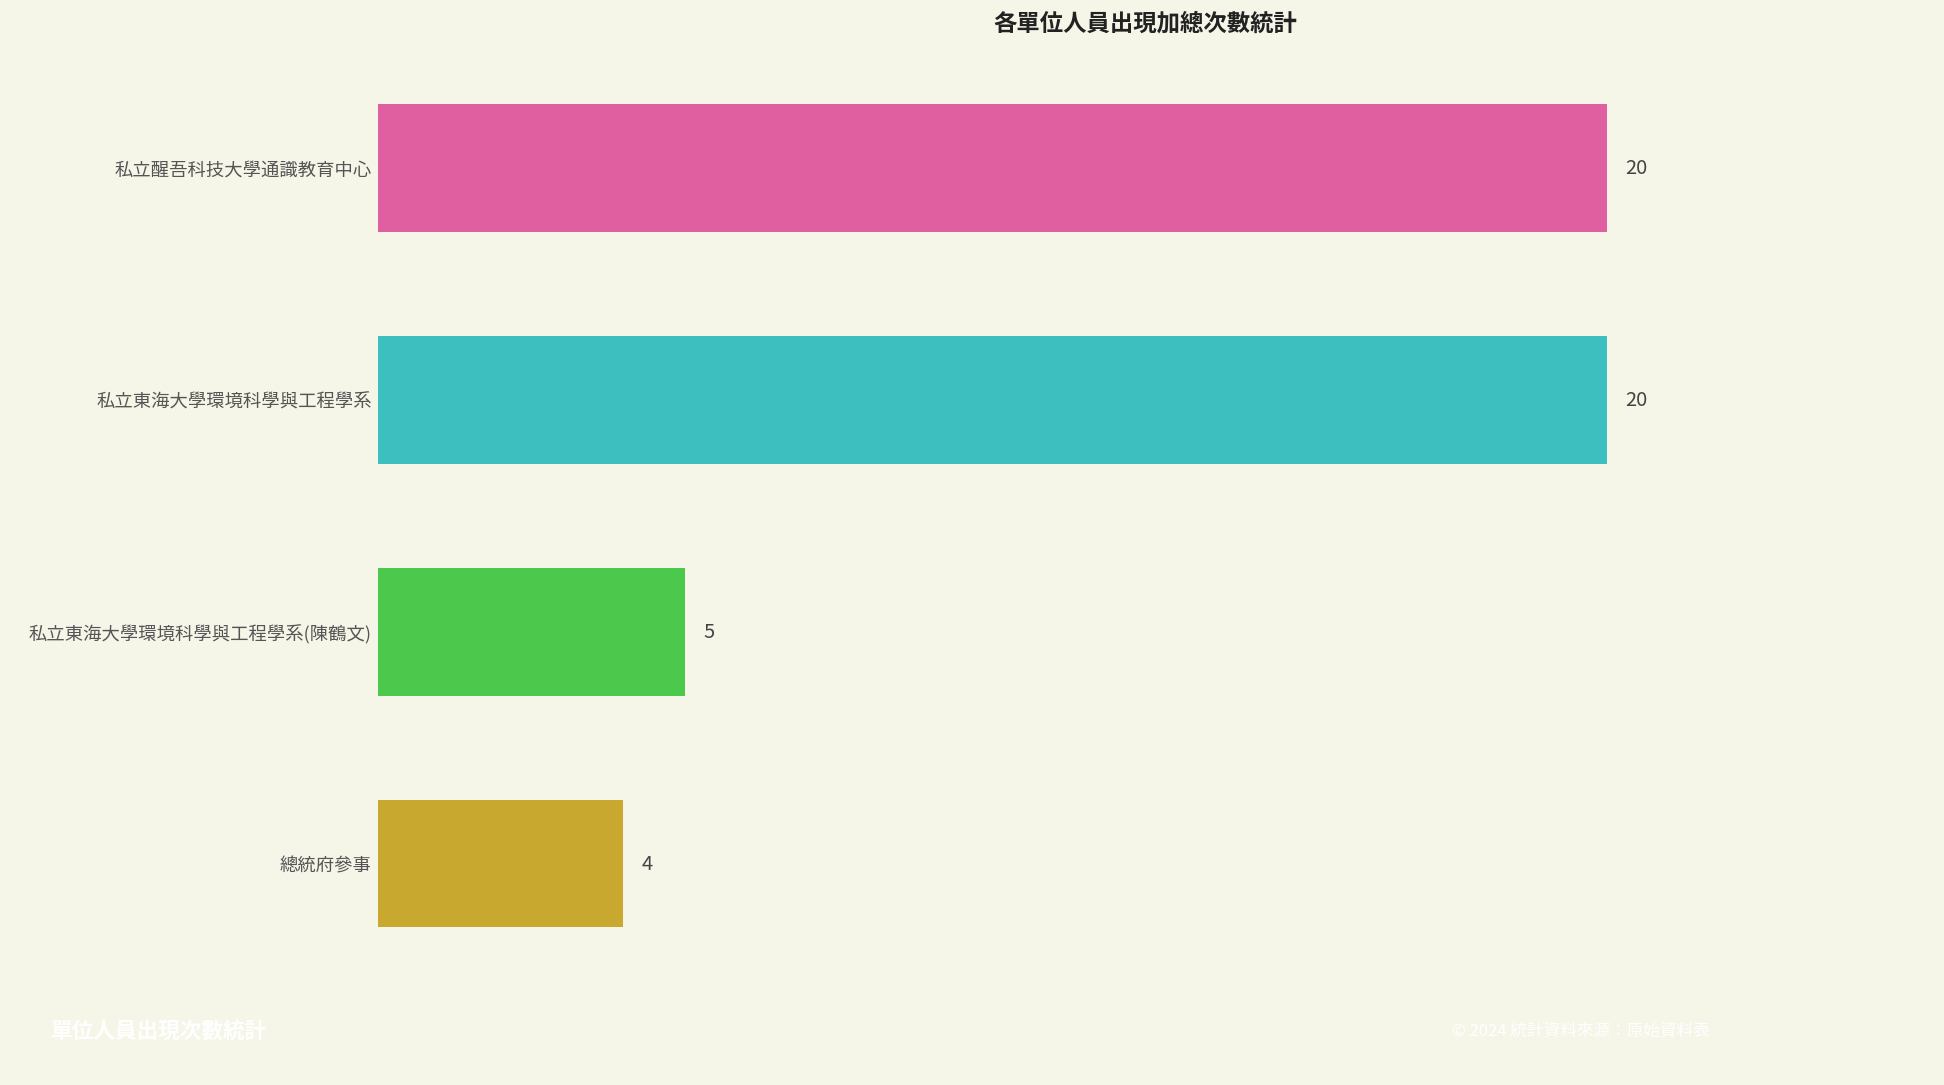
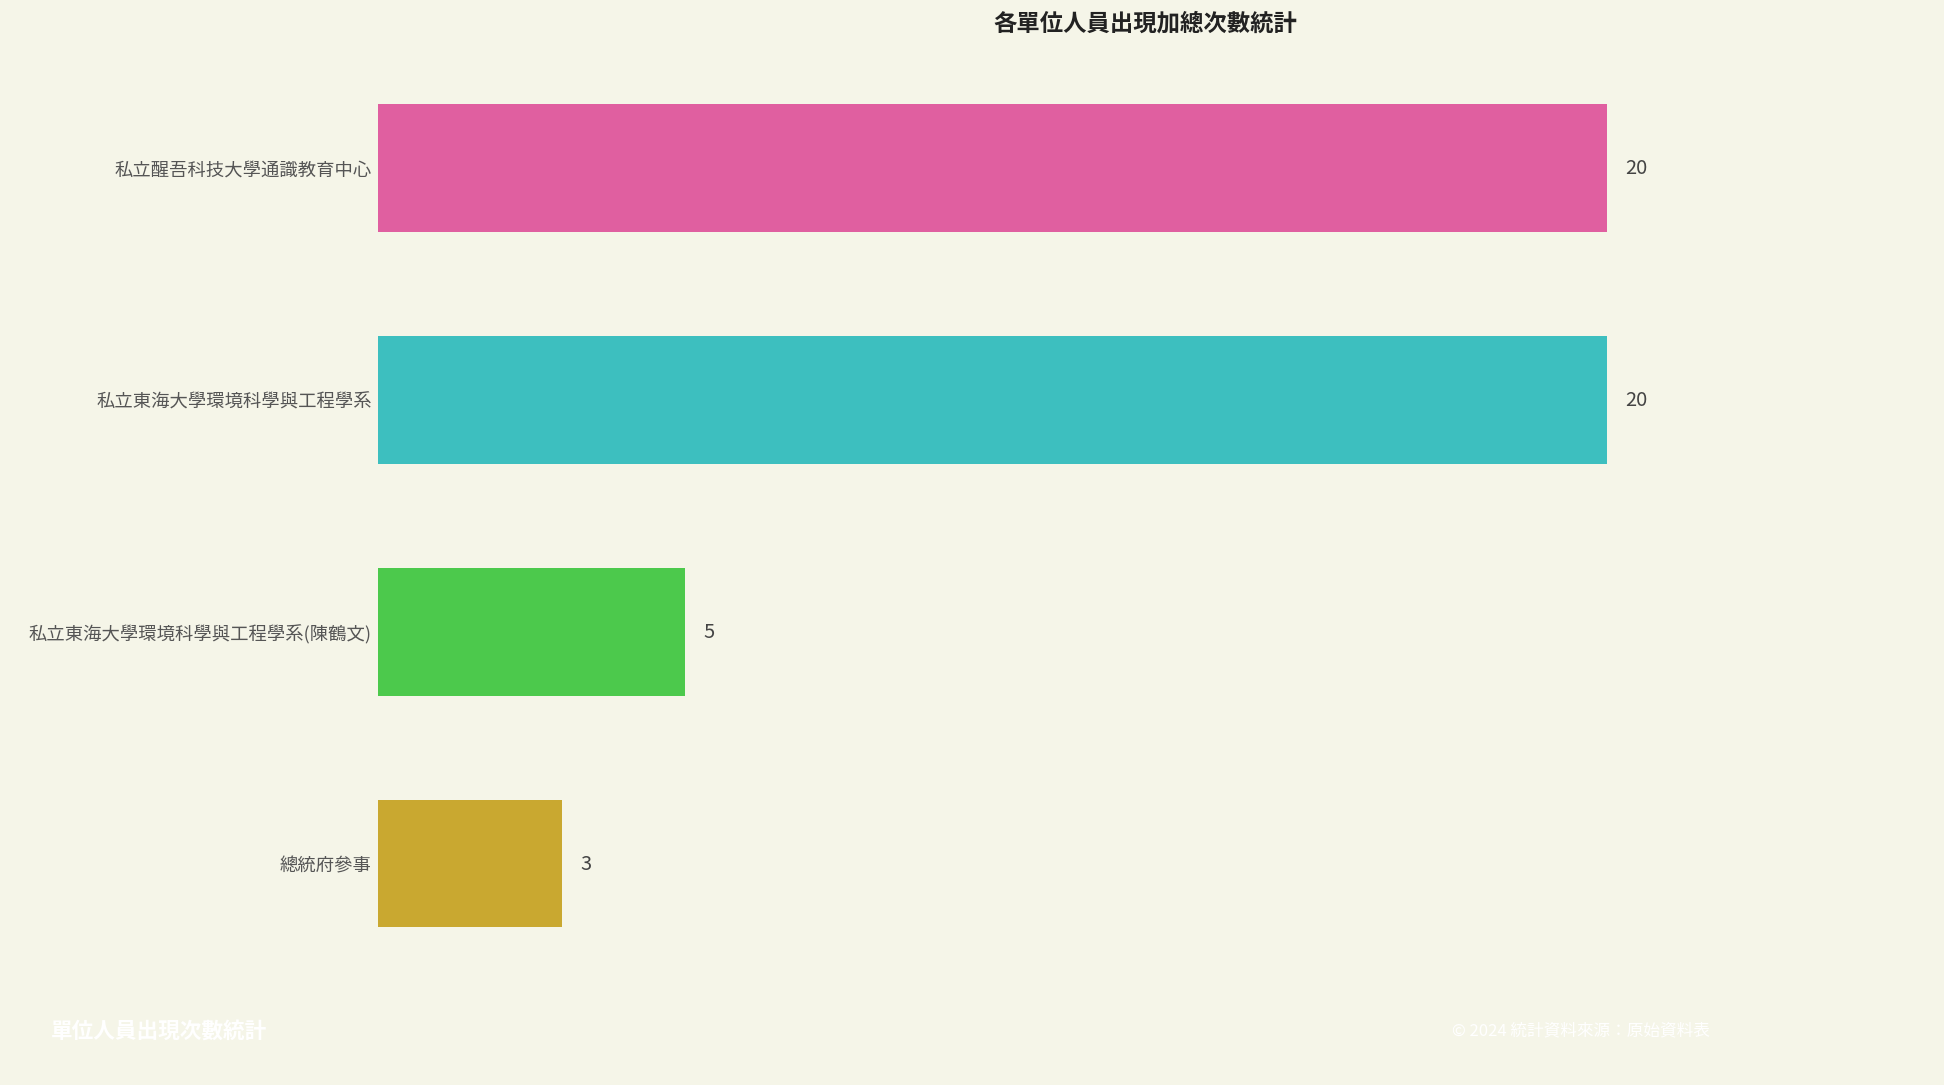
總統府參事: 4 -> 3
